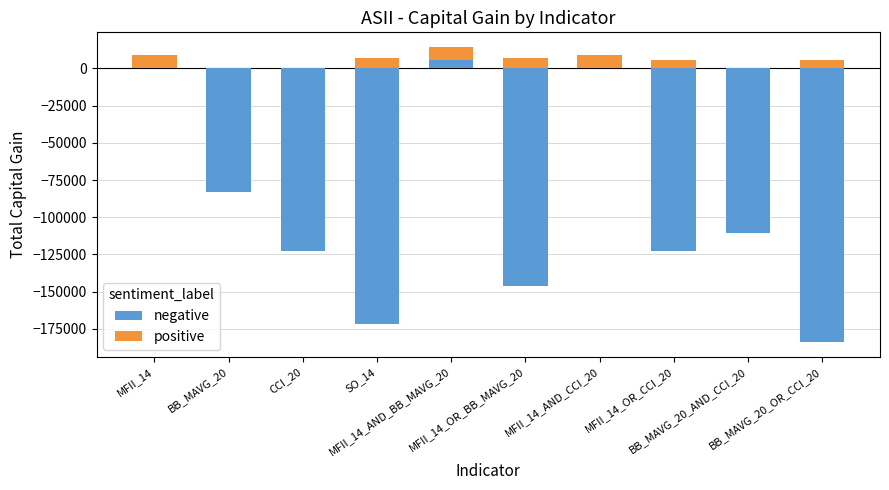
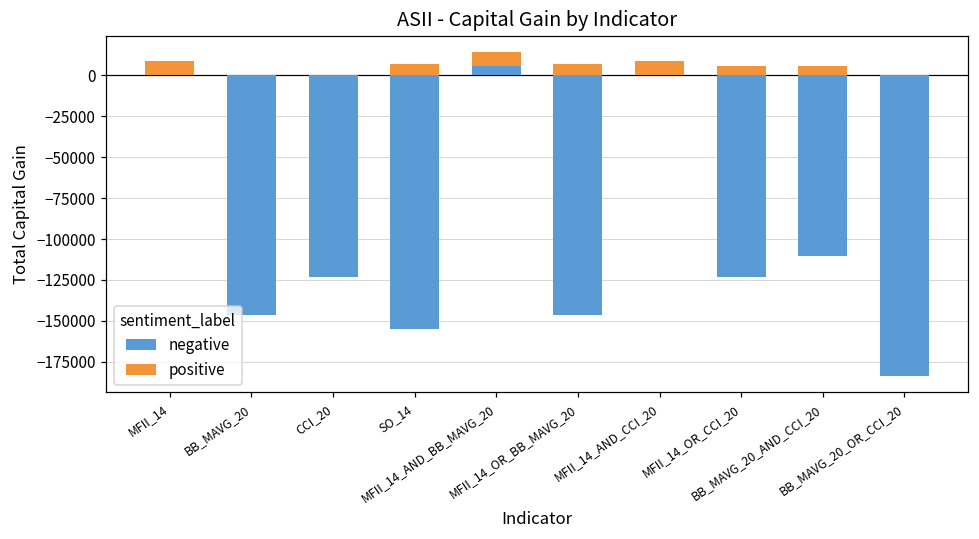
negative, BB_MAVG_20: -83000 -> -146000
negative, SO_14: -171000 -> -155000
positive, BB_MAVG_20_AND_CCI_20: 0 -> 6000
positive, BB_MAVG_20_OR_CCI_20: 6000 -> 0
